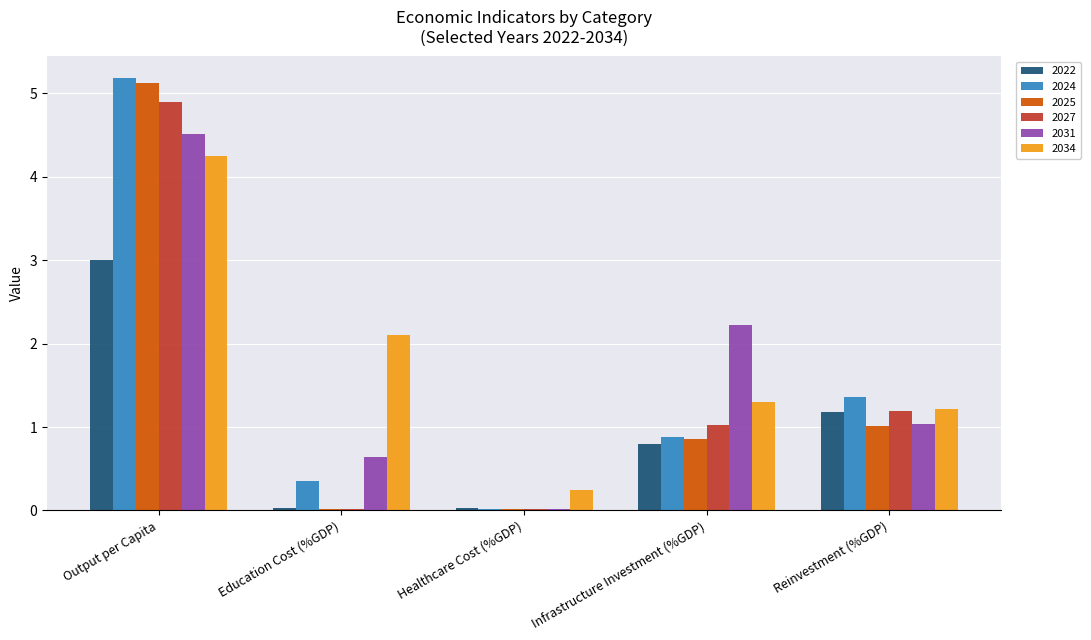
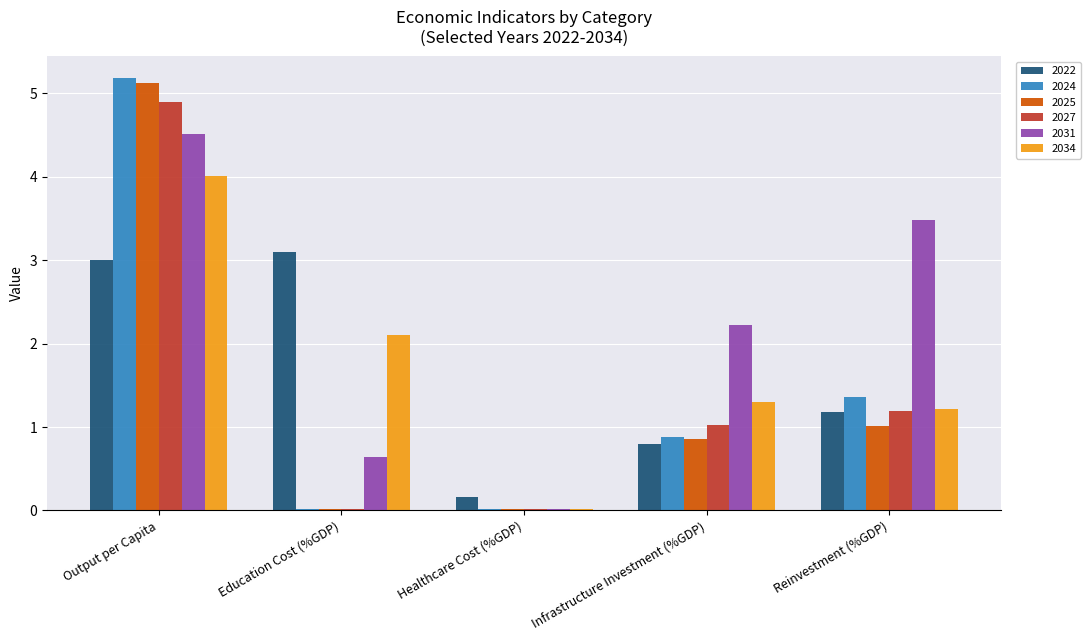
2034, Output per Capita: 4.3 -> 4.0
2022, Education Cost (%GDP): 0.0 -> 3.1
2024, Education Cost (%GDP): 0.4 -> 0.0
2022, Healthcare Cost (%GDP): 0.0 -> 0.2
2034, Healthcare Cost (%GDP): 0.2 -> 0.0
2031, Reinvestment (%GDP): 1.0 -> 3.5
